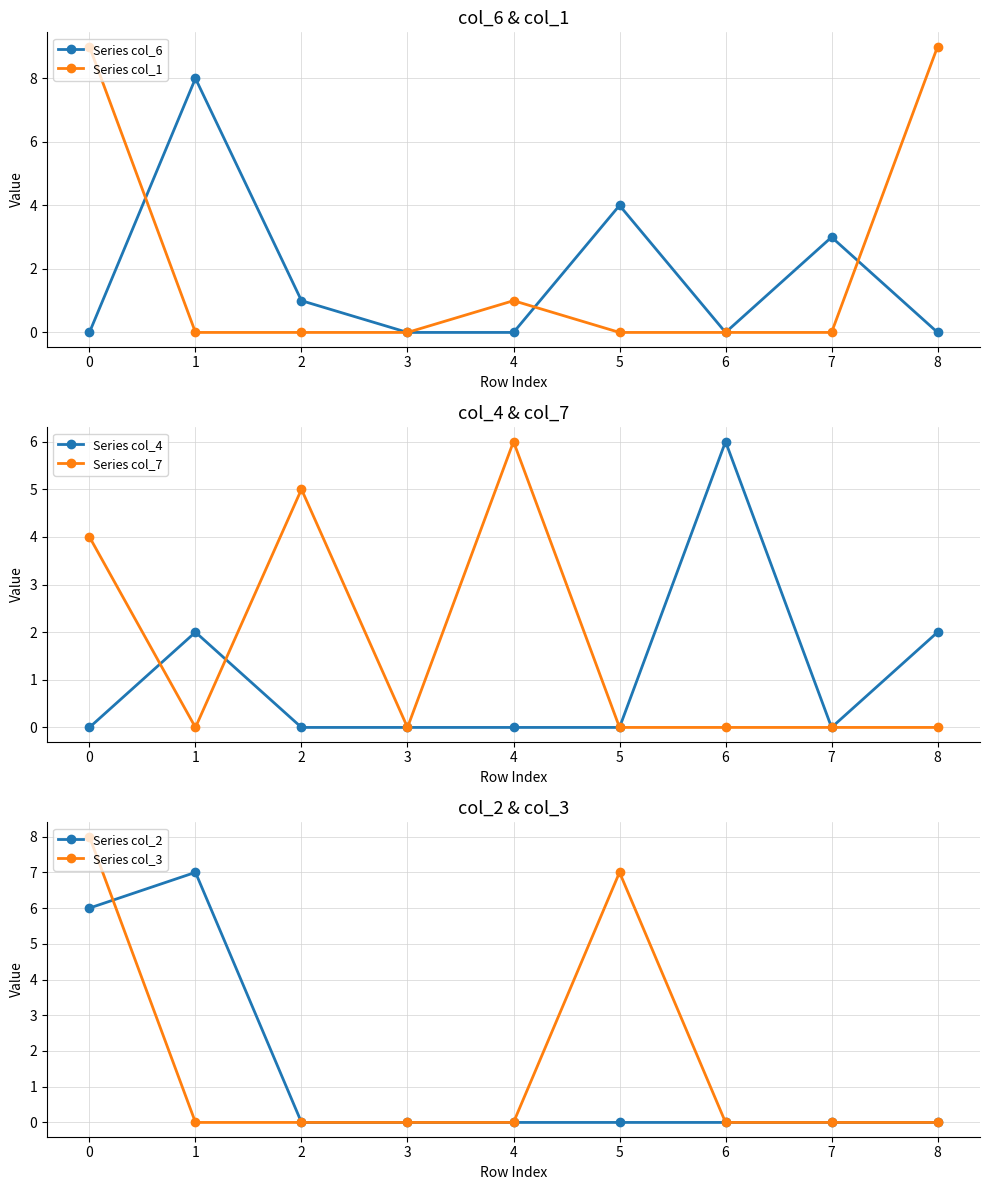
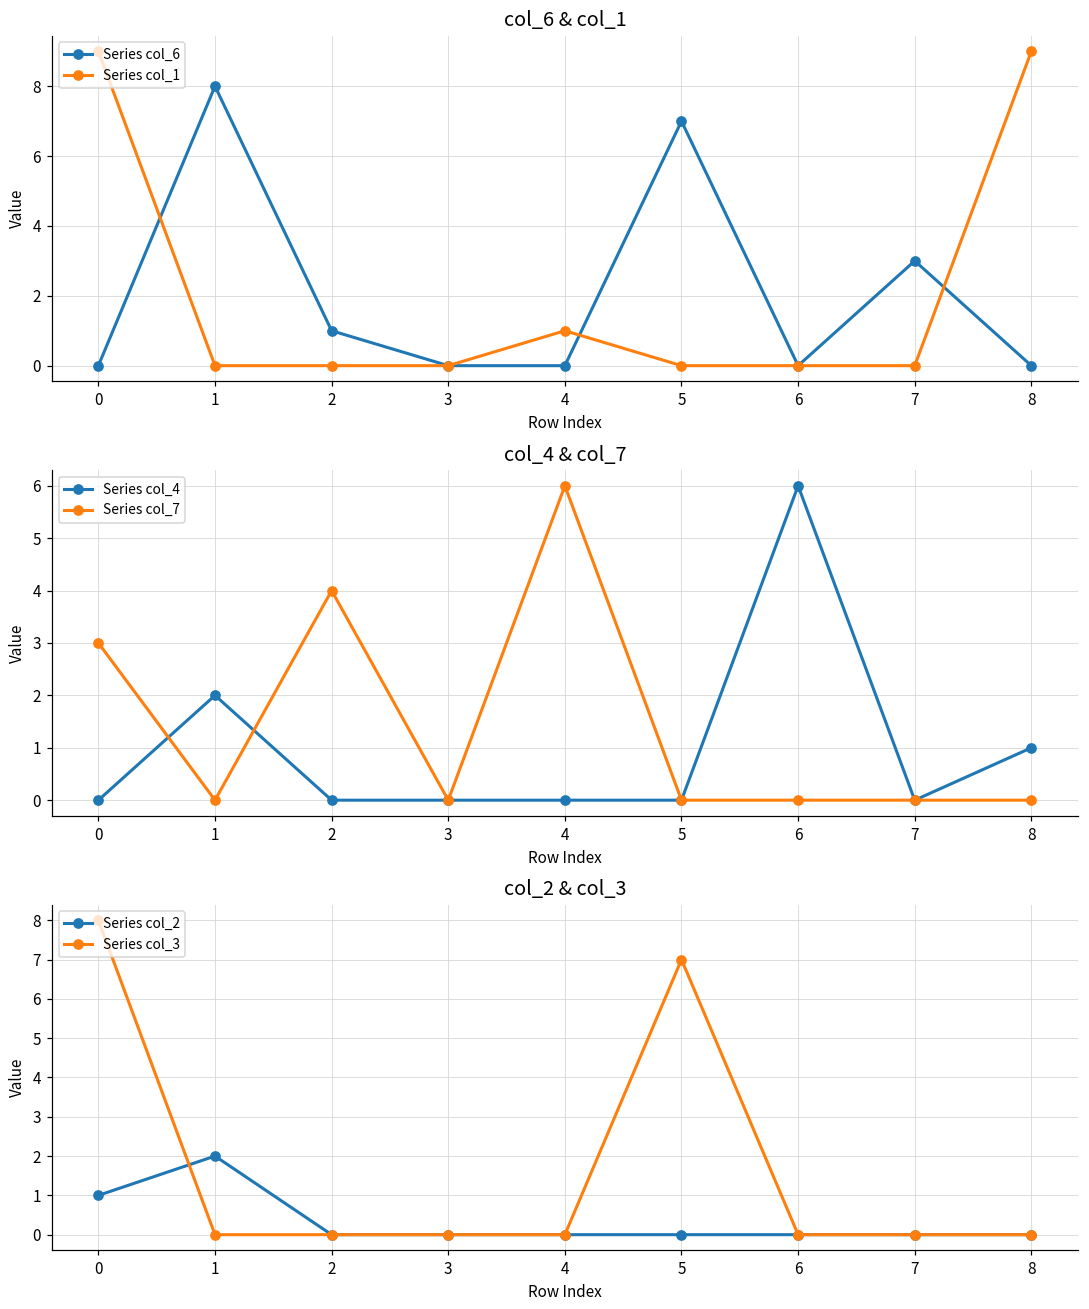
col_6 & col_1, Series col_6, 5: 4 -> 7
col_4 & col_7, Series col_7, 0: 4 -> 3
col_4 & col_7, Series col_7, 2: 5 -> 4
col_4 & col_7, Series col_4, 8: 2 -> 1
col_2 & col_3, Series col_2, 0: 6 -> 1
col_2 & col_3, Series col_2, 1: 7 -> 2
